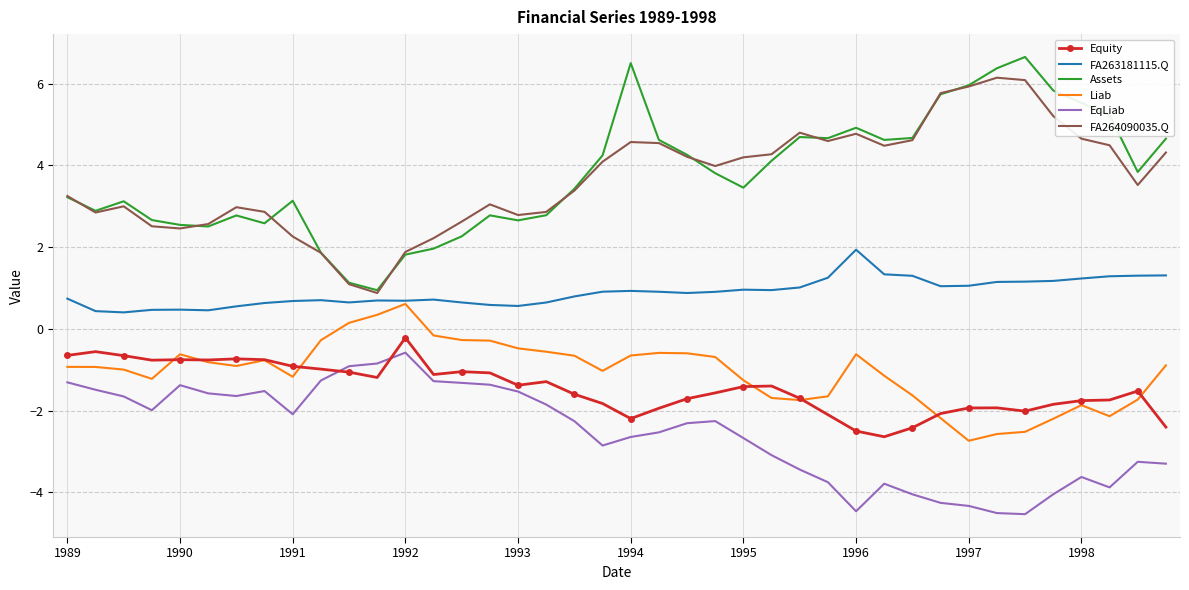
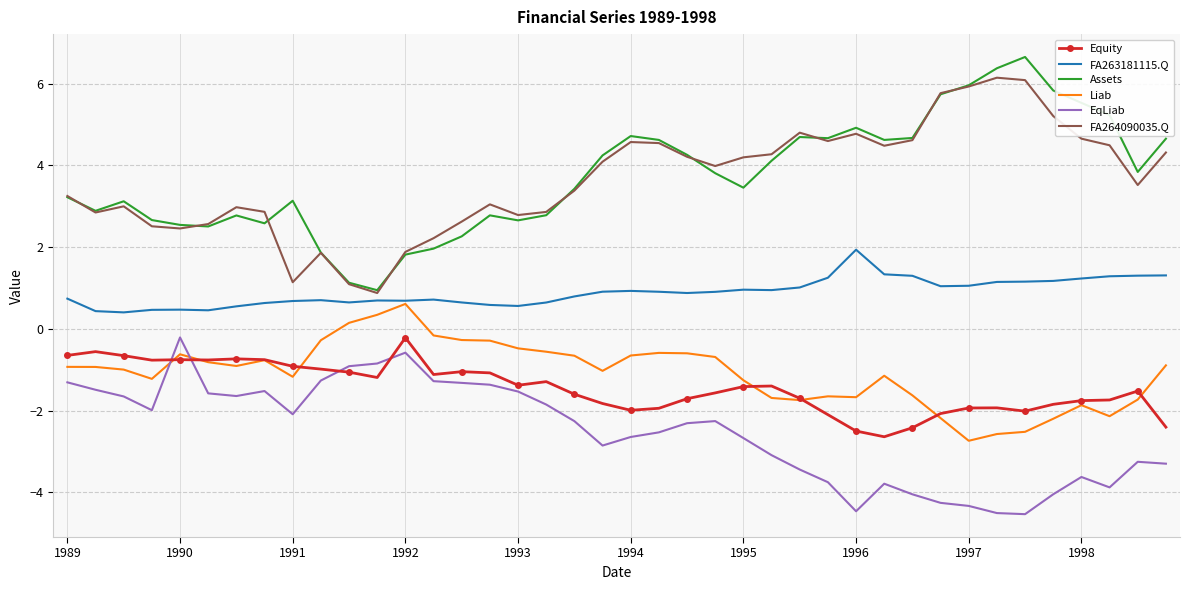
EqLiab, 1990: -1.4 -> -0.2
FA264090035.Q, 1991: 2.3 -> 1.1
Equity, 1994: -2.2 -> -2.0
Assets, 1994: 6.5 -> 4.7
Liab, 1996: -0.6 -> -1.7
